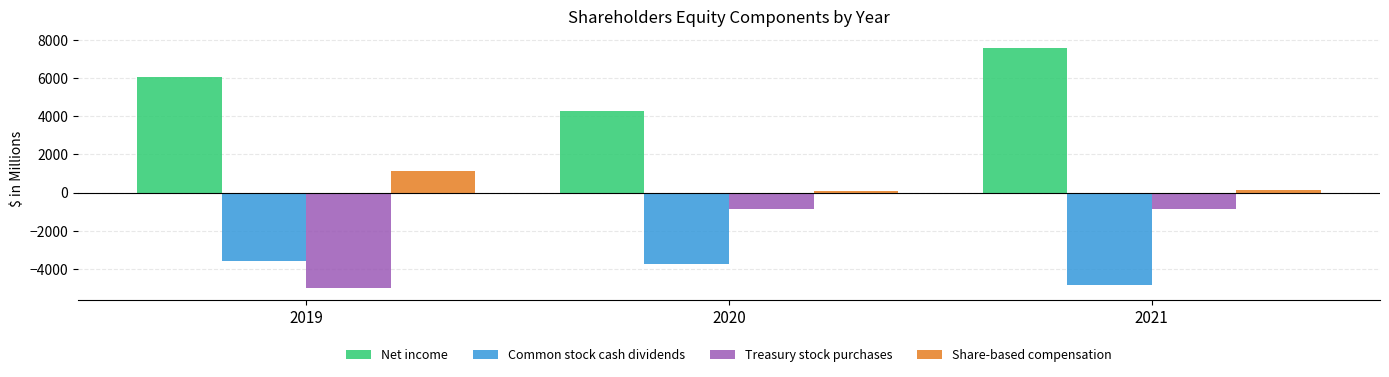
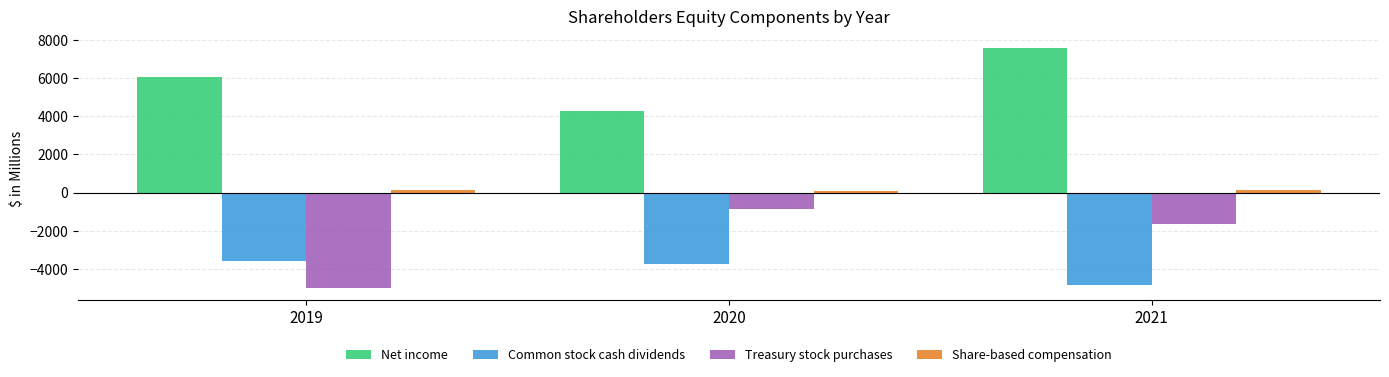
Share-based compensation, 2019: 1100 -> 100
Treasury stock purchases, 2021: -800 -> -1700
